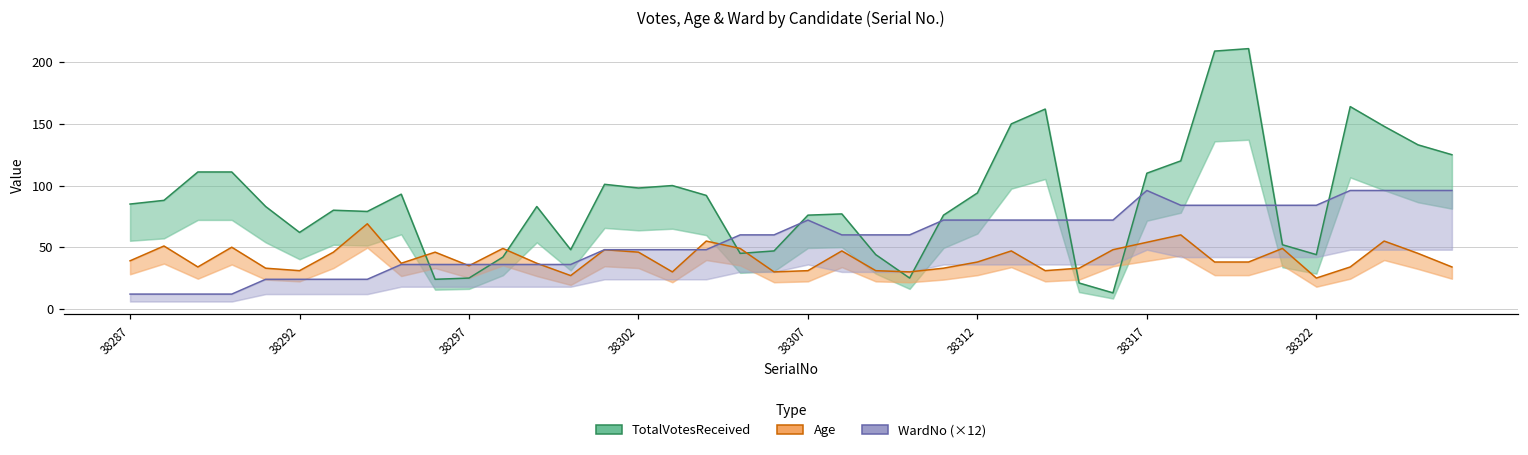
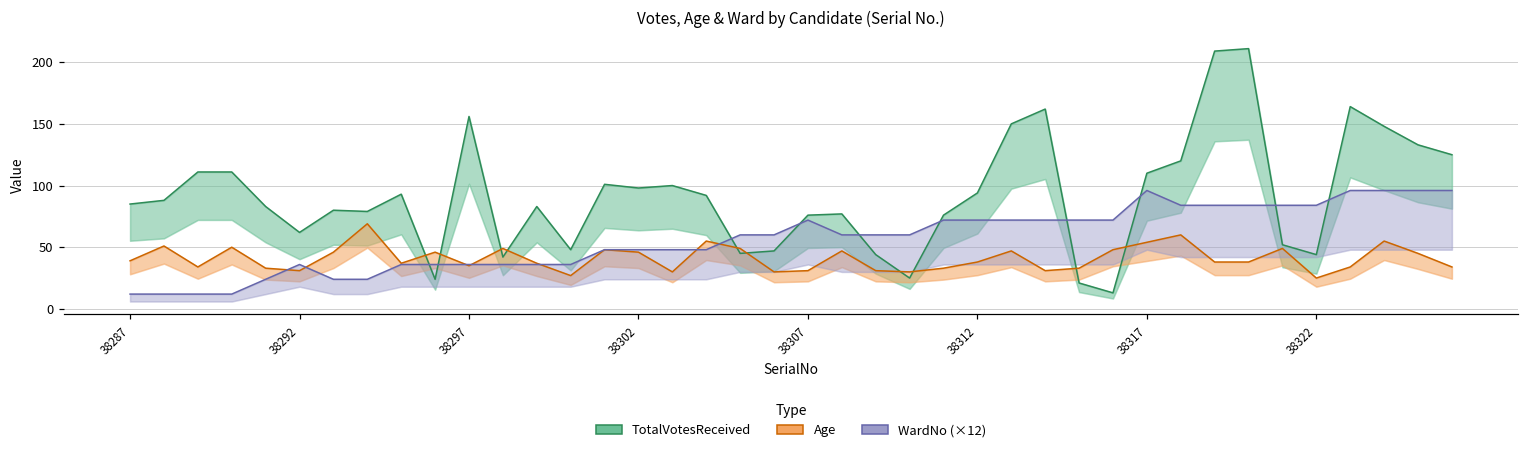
WardNo (×12), 38292: 24 -> 36
TotalVotesReceived, 38297: 25 -> 156
